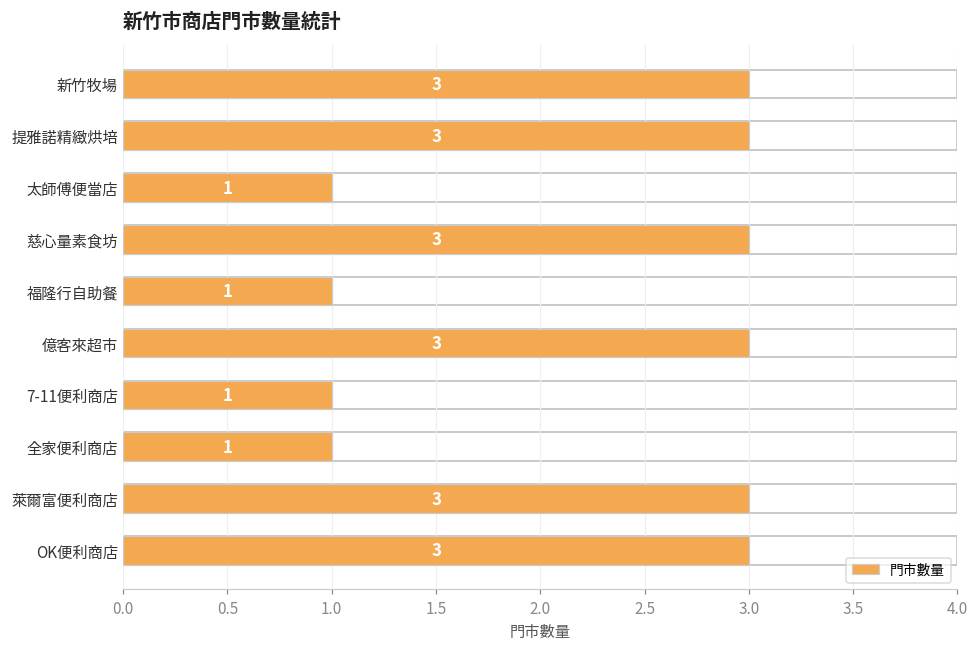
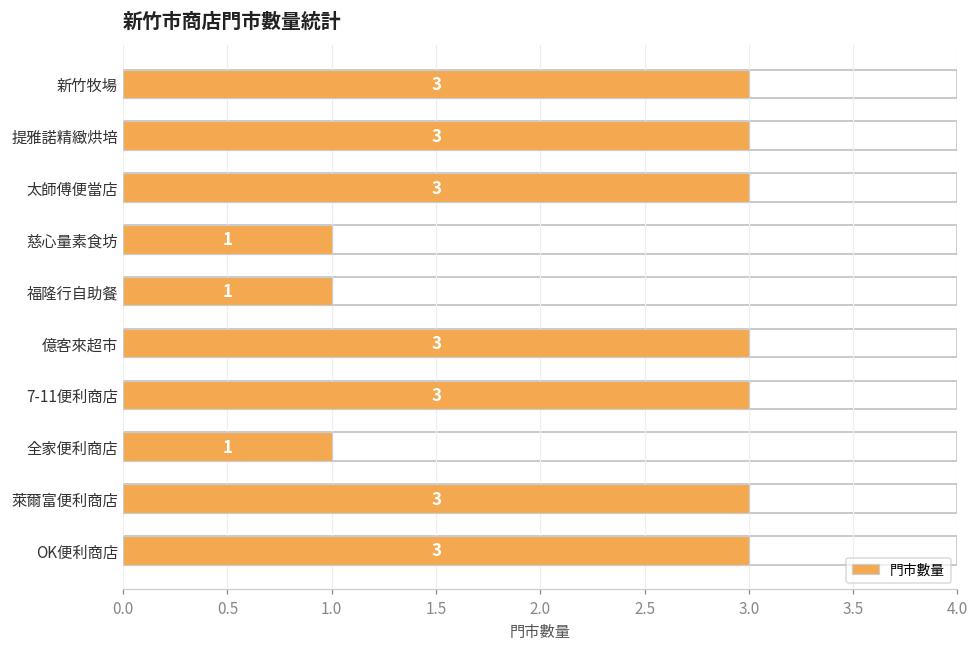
太師傅便當店: 1 -> 3
慈心量素食坊: 3 -> 1
7-11便利商店: 1 -> 3
